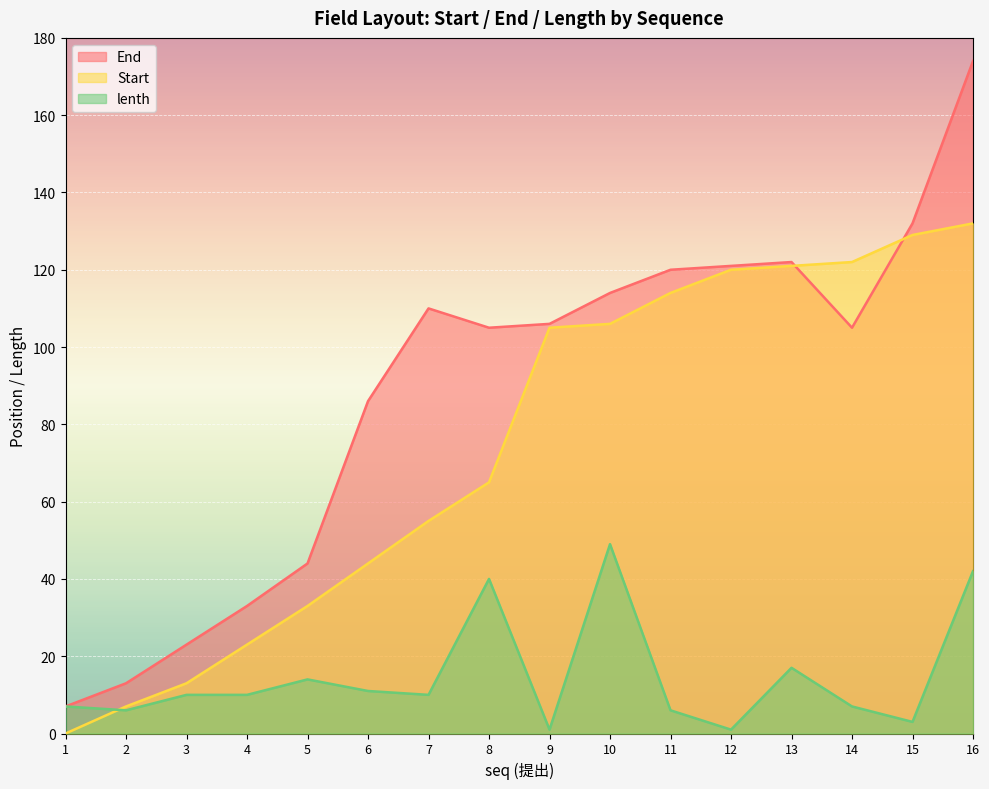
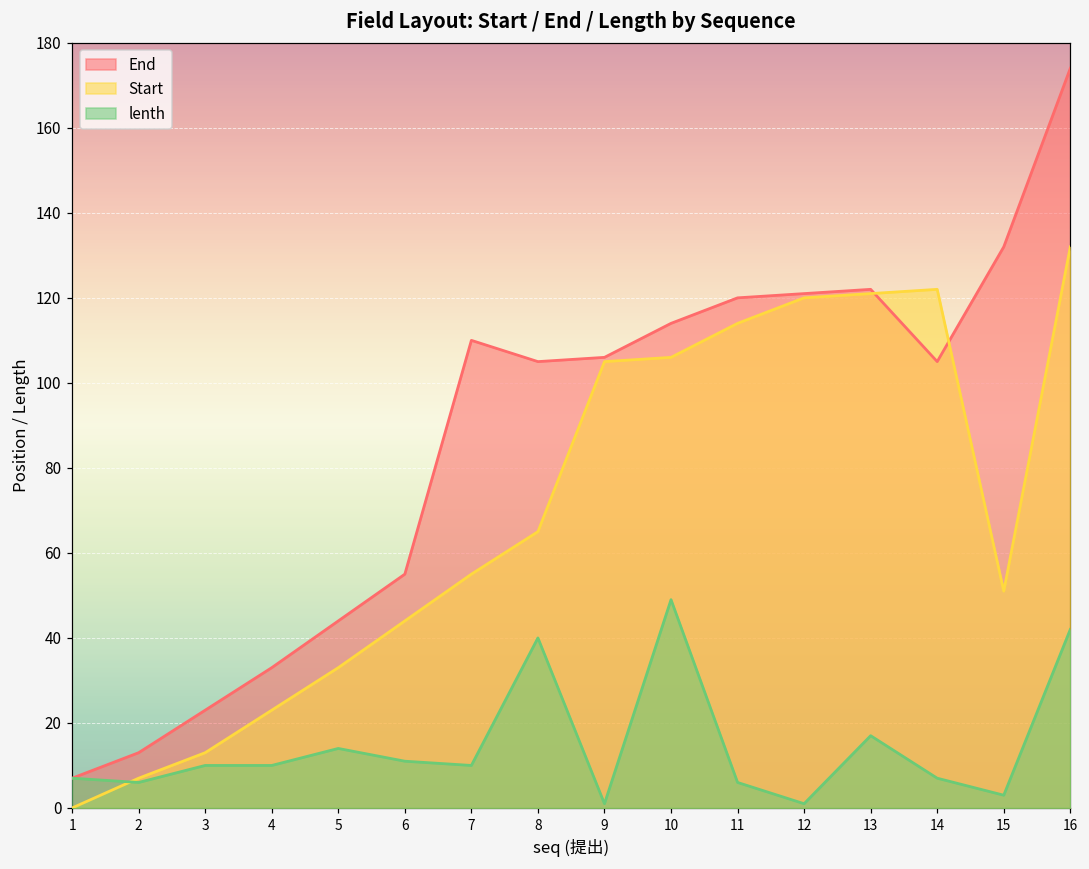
End, 6: 86 -> 55
Start, 15: 129 -> 51
